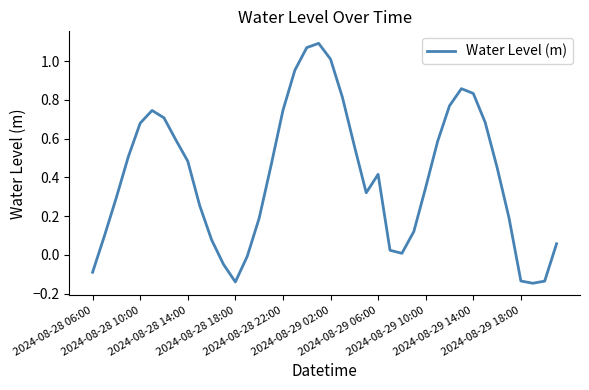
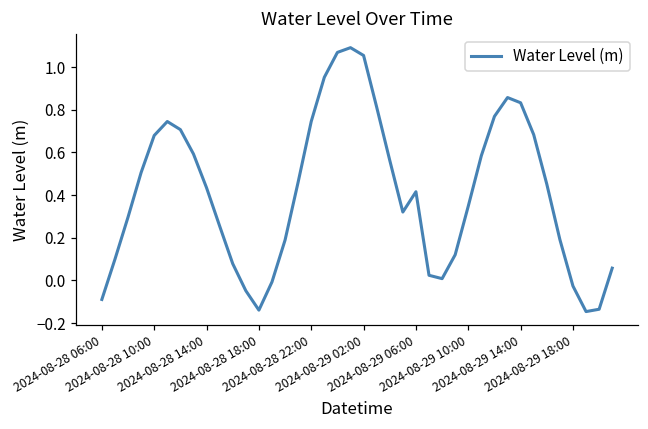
2024-08-28 14:00: 0.48 -> 0.43
2024-08-29 02:00: 1.01 -> 1.05
2024-08-29 18:00: -0.13 -> -0.03
